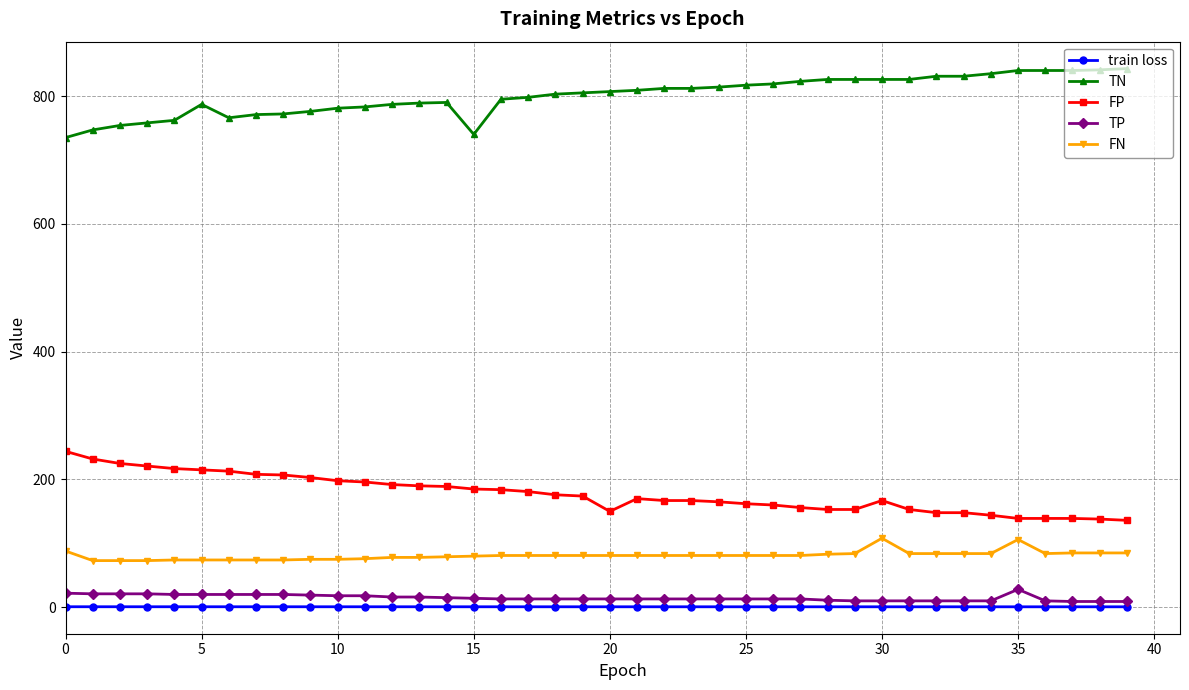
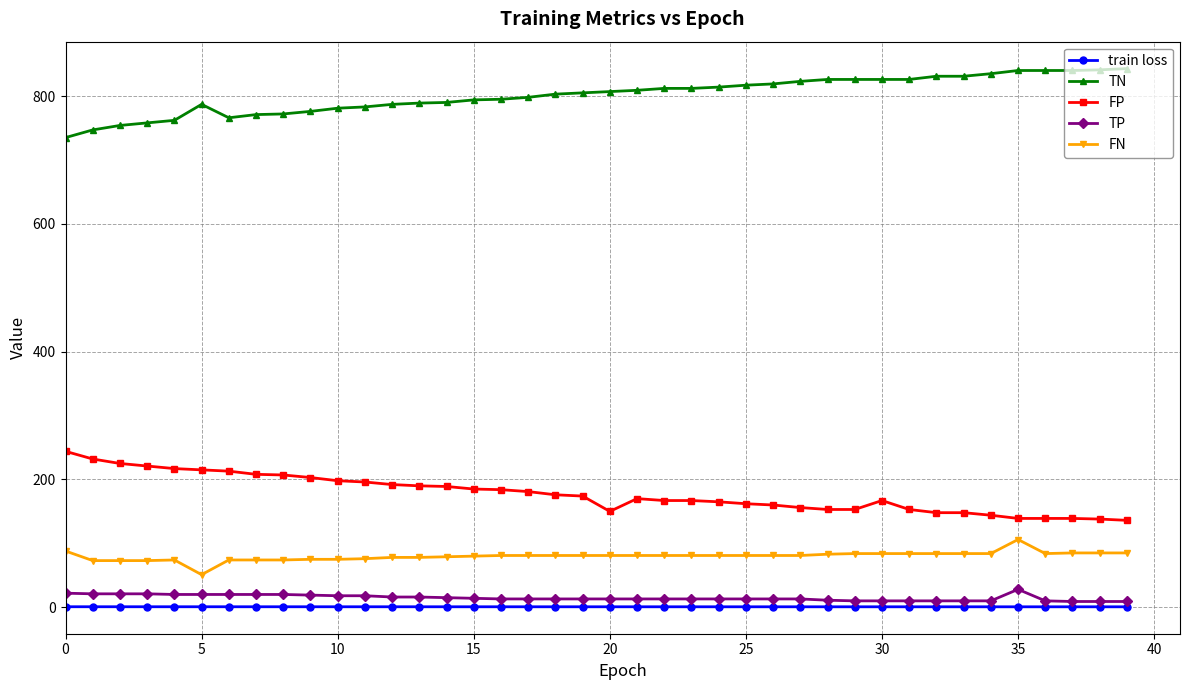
FN, 5: 70 -> 50
TN, 15: 740 -> 790
FN, 30: 110 -> 80
